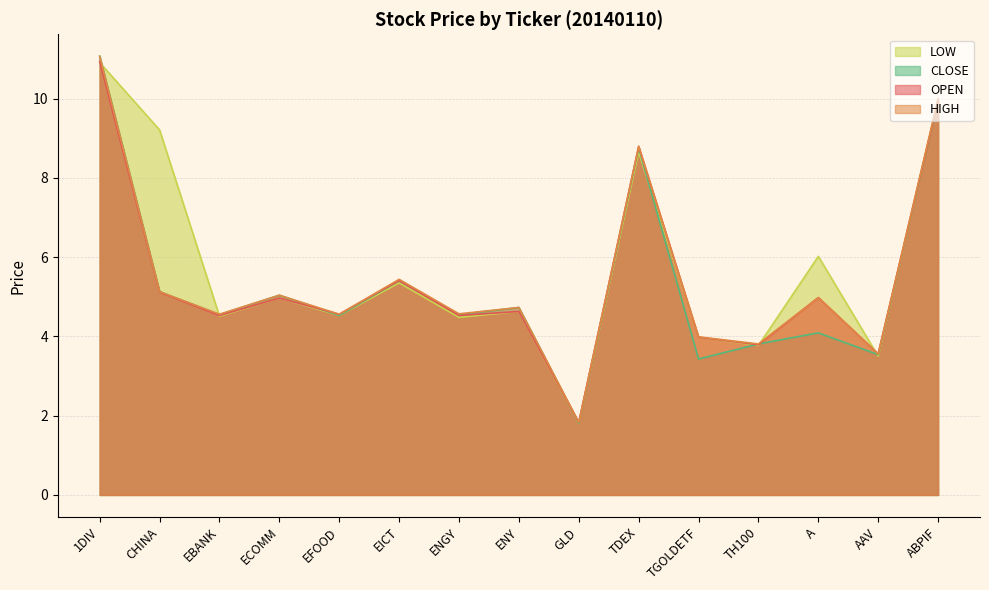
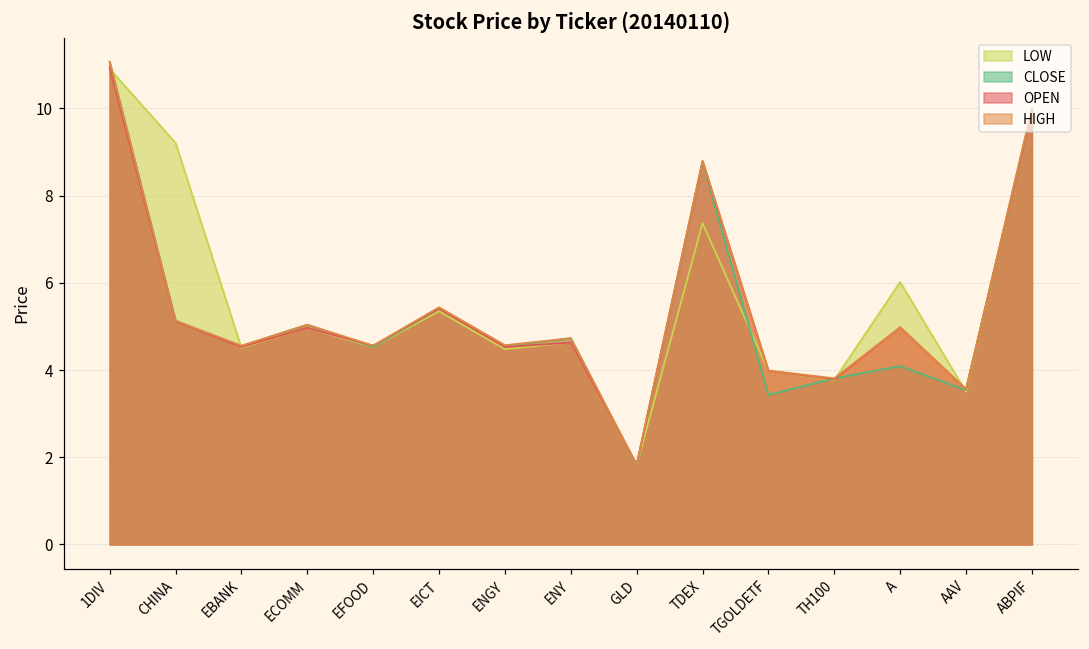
LOW, TDEX: 8.7 -> 7.4
